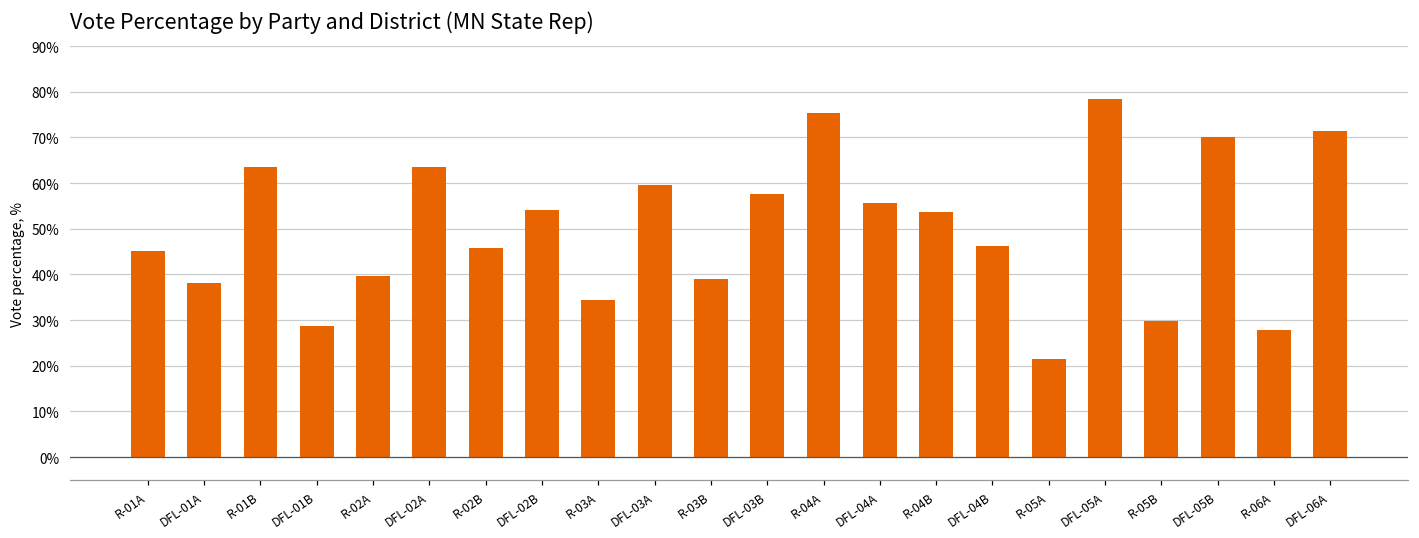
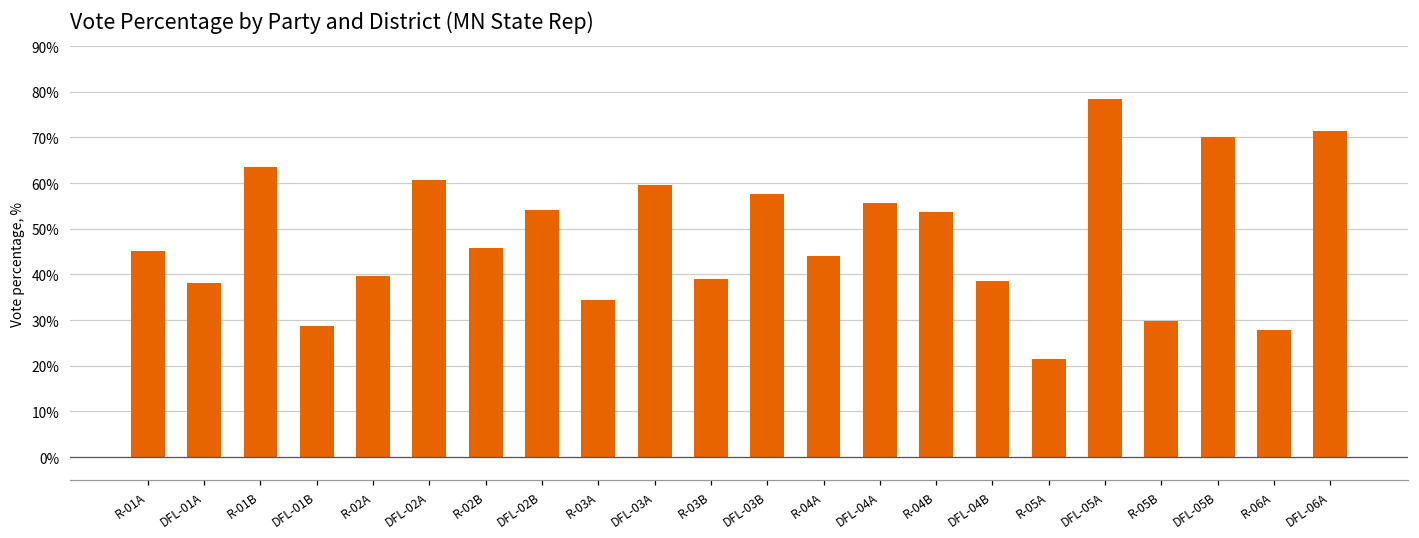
DFL-02A: 64% -> 61%
R-04A: 75% -> 44%
DFL-04B: 46% -> 39%
